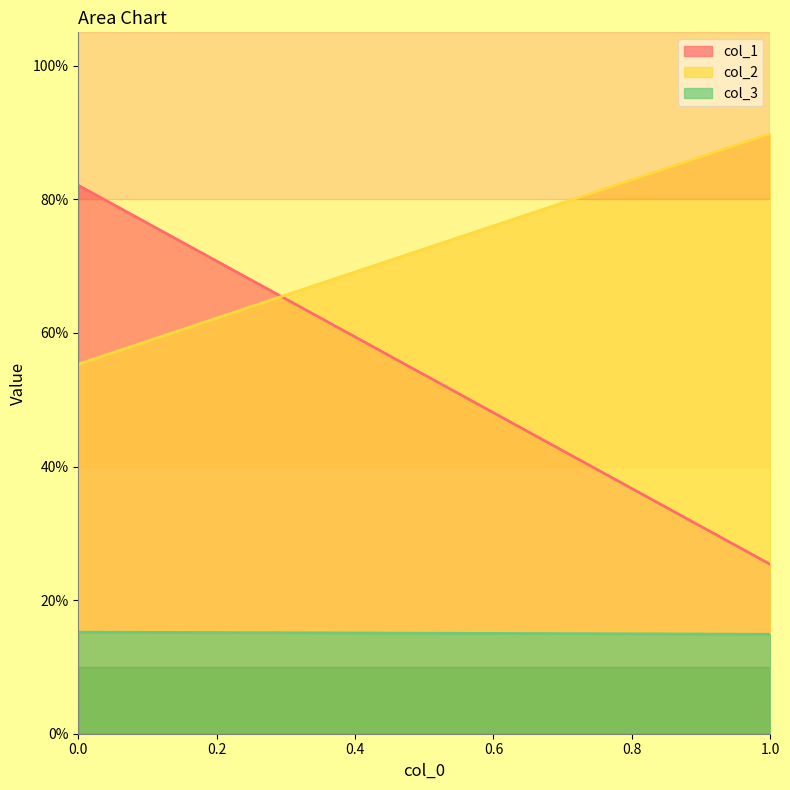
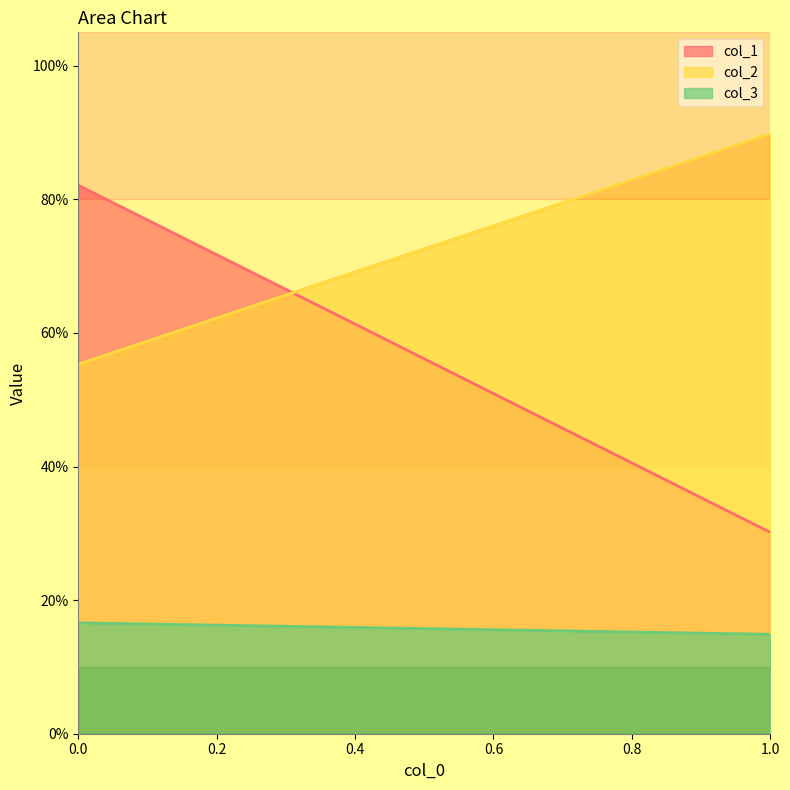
col_3, 0.0: 15% -> 17%
col_1, 1.0: 25% -> 30%
